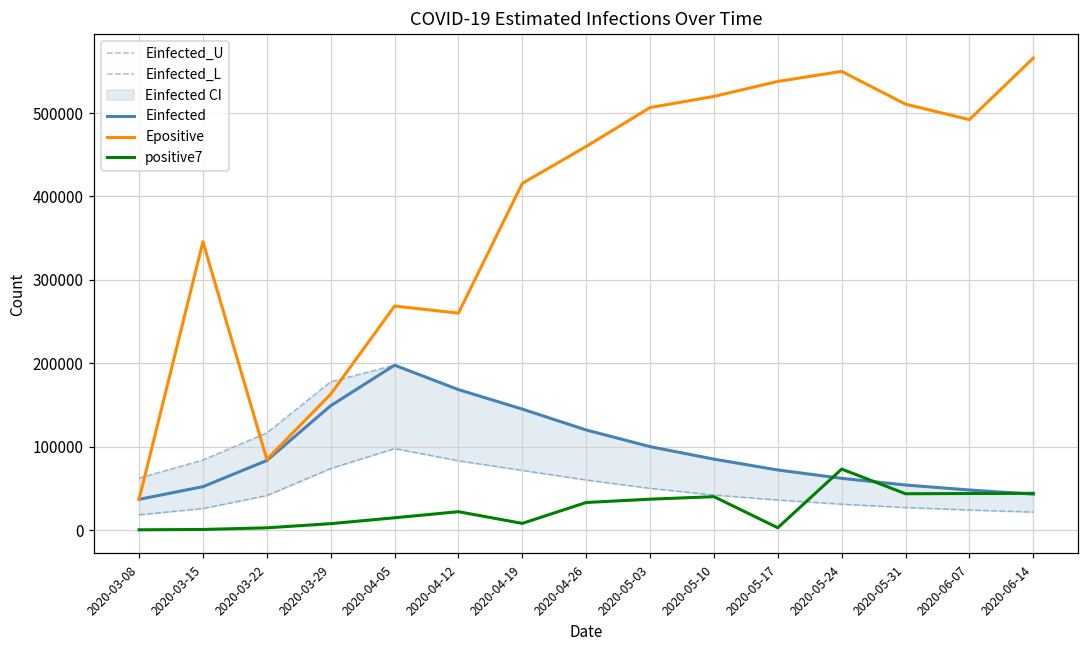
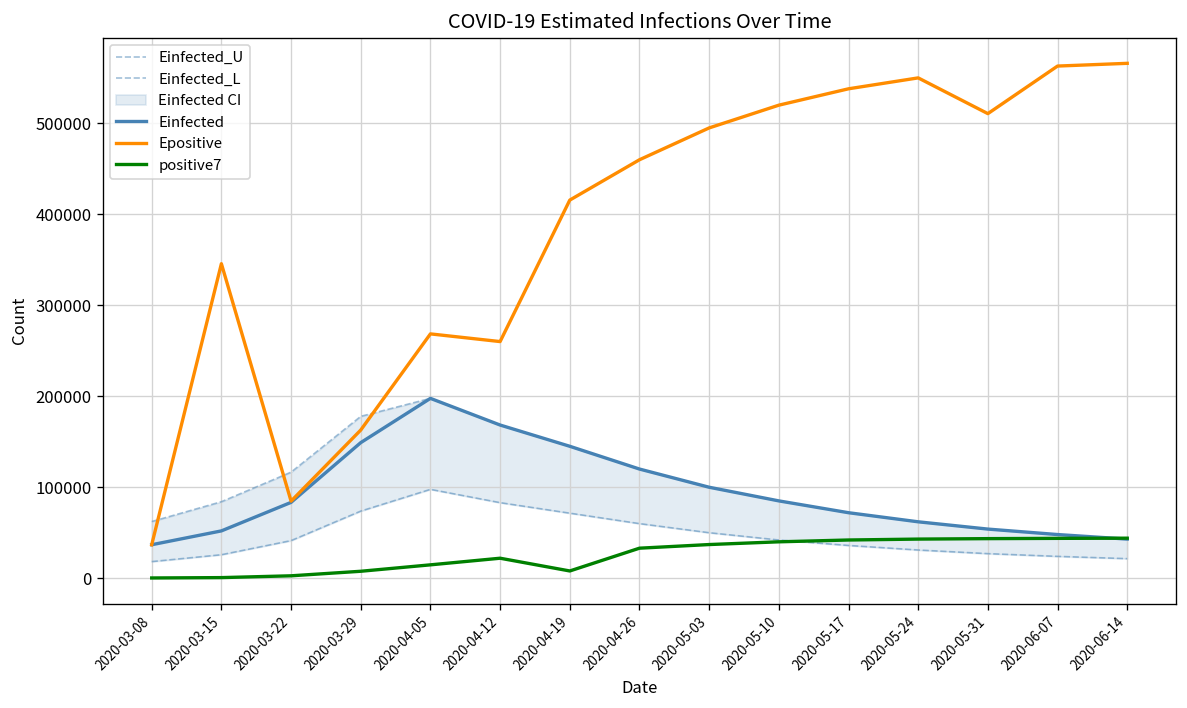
Epositive, 2020-05-03: 510000 -> 500000
positive7, 2020-05-17: 0 -> 40000
positive7, 2020-05-24: 70000 -> 40000
Epositive, 2020-06-07: 490000 -> 560000
